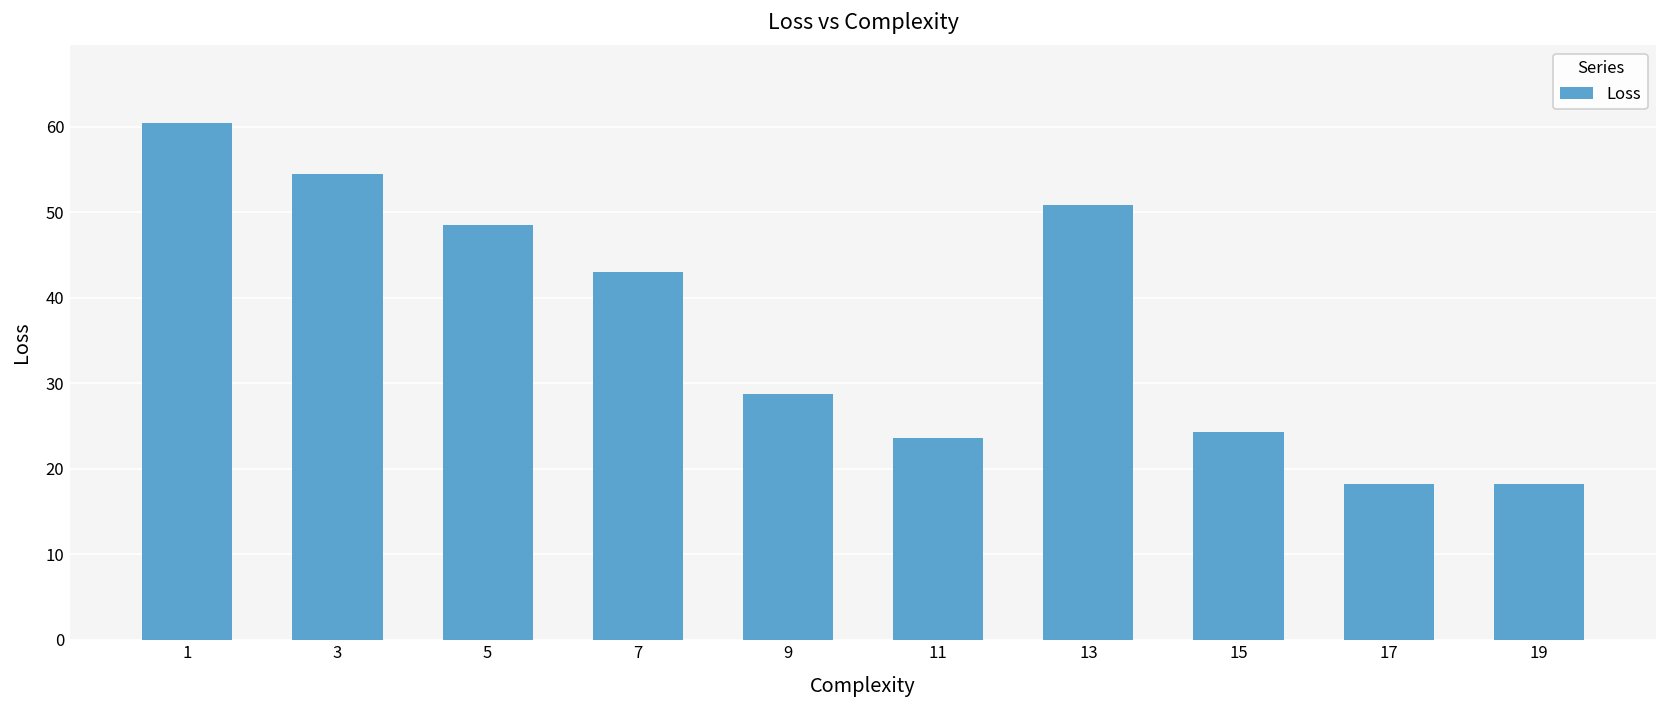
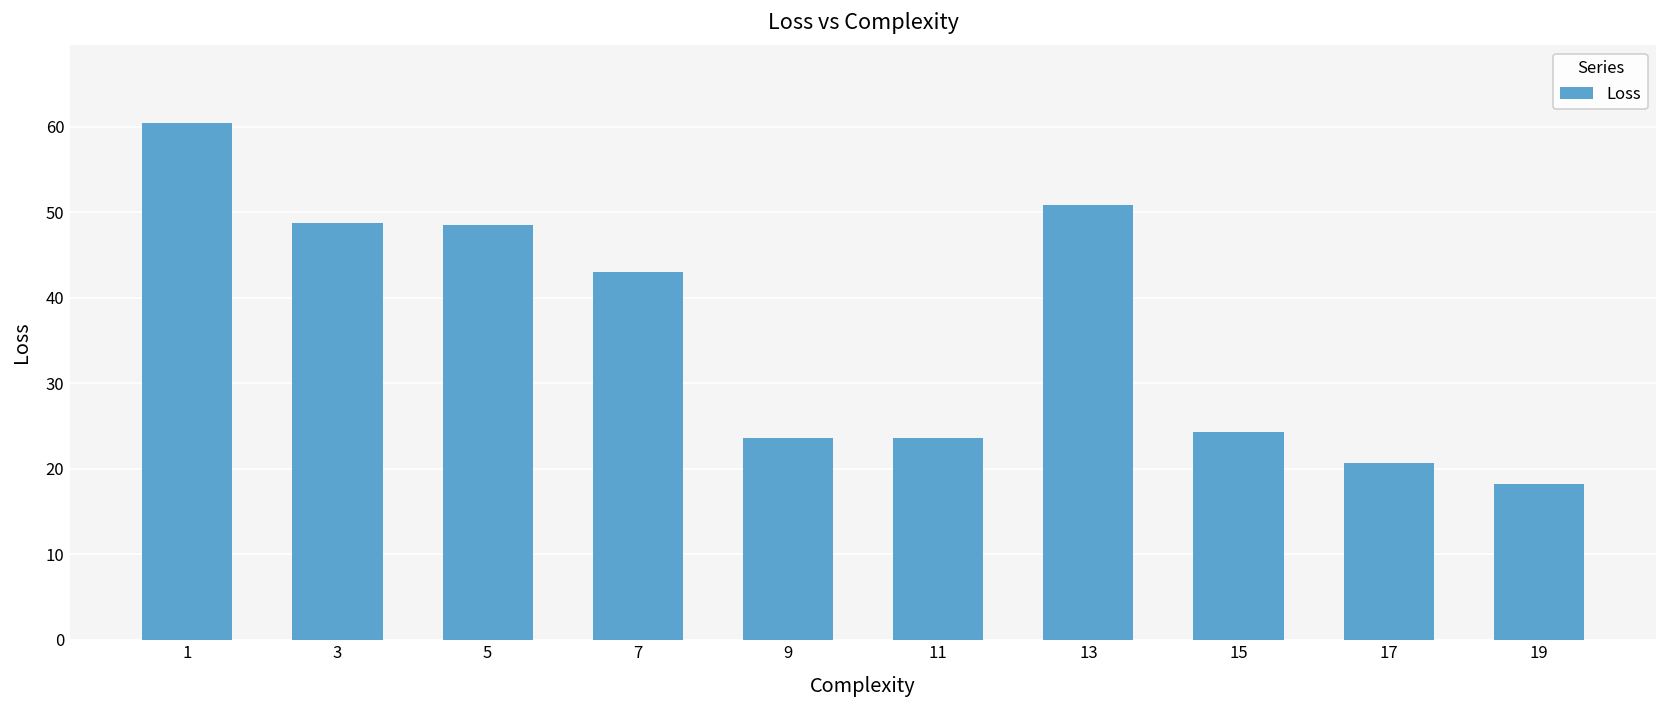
3: 54 -> 49
9: 29 -> 24
17: 18 -> 21
